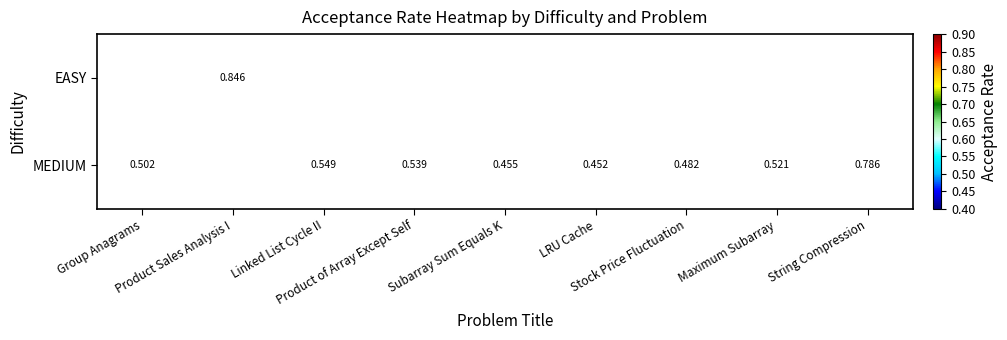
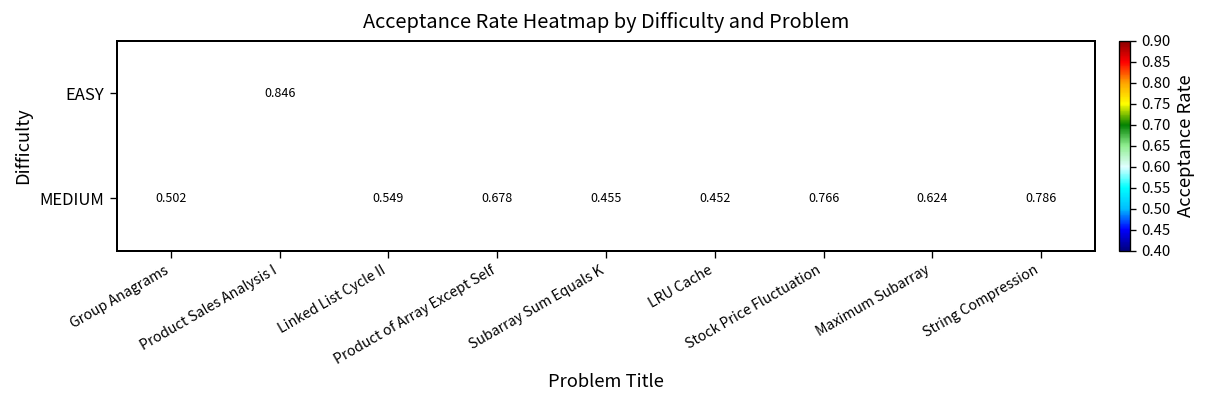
MEDIUM, Product of Array Except Self: 0.539 -> 0.678
MEDIUM, Stock Price Fluctuation: 0.482 -> 0.766
MEDIUM, Maximum Subarray: 0.521 -> 0.624
